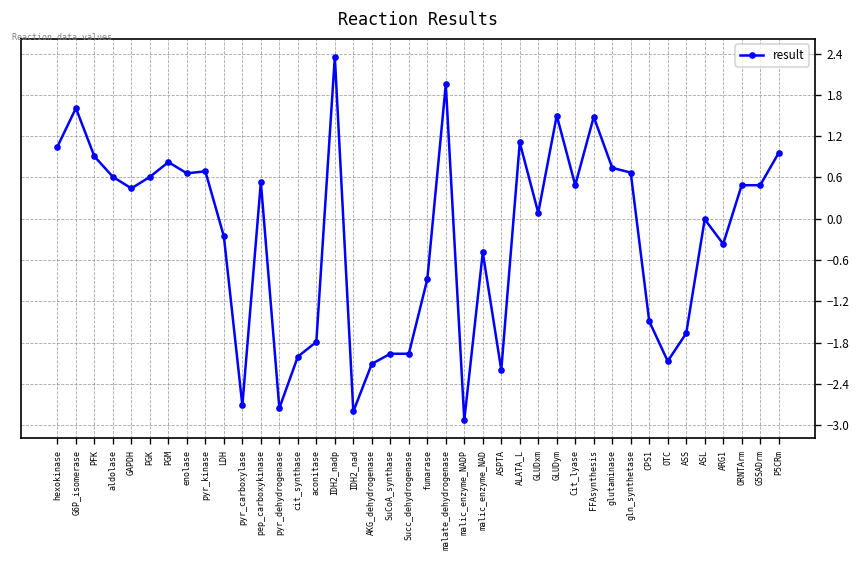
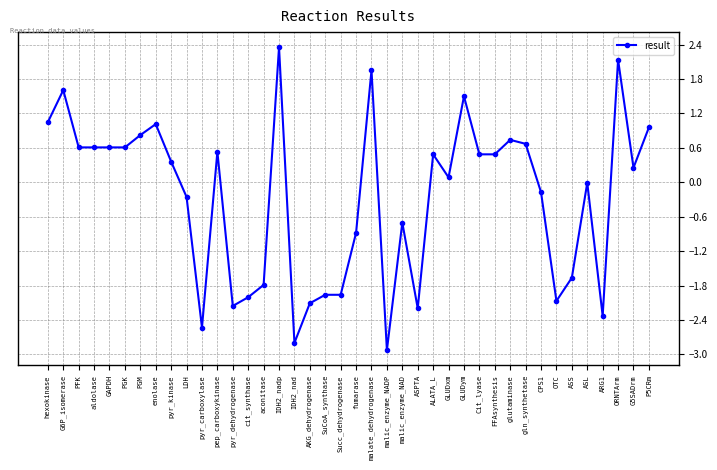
PFK: 0.9 -> 0.6
GAPDH: 0.4 -> 0.6
enolase: 0.7 -> 1.0
pyr_kinase: 0.7 -> 0.4
pyr_carboxylase: -2.7 -> -2.5
pyr_dehydrogenase: -2.8 -> -2.2
malic_enzyme_NAD: -0.5 -> -0.7
ALATA_L: 1.1 -> 0.5
FFAsynthesis: 1.5 -> 0.5
CPS1: -1.5 -> -0.2
ARG1: -0.4 -> -2.3
ORNTArm: 0.5 -> 2.1
G5SADrm: 0.5 -> 0.3
